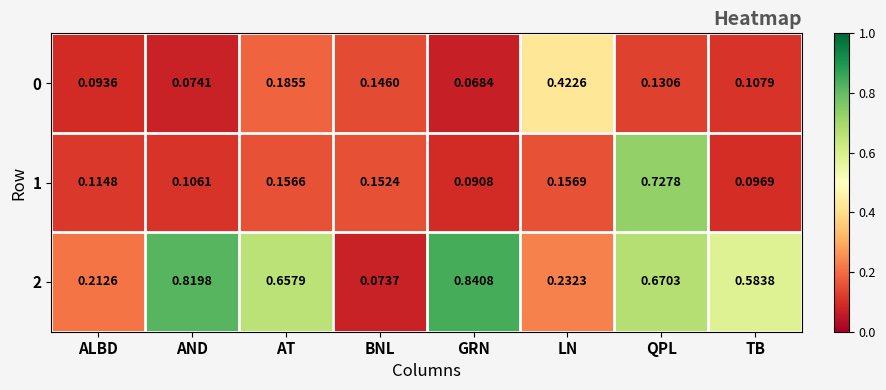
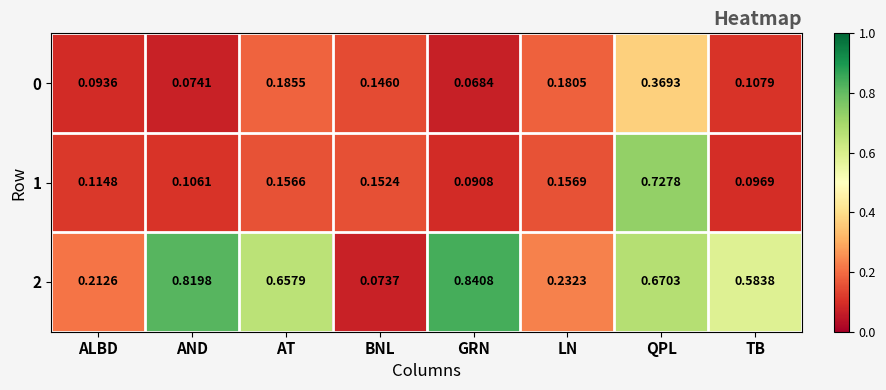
0, LN: 0.4226 -> 0.1805
0, QPL: 0.1306 -> 0.3693
